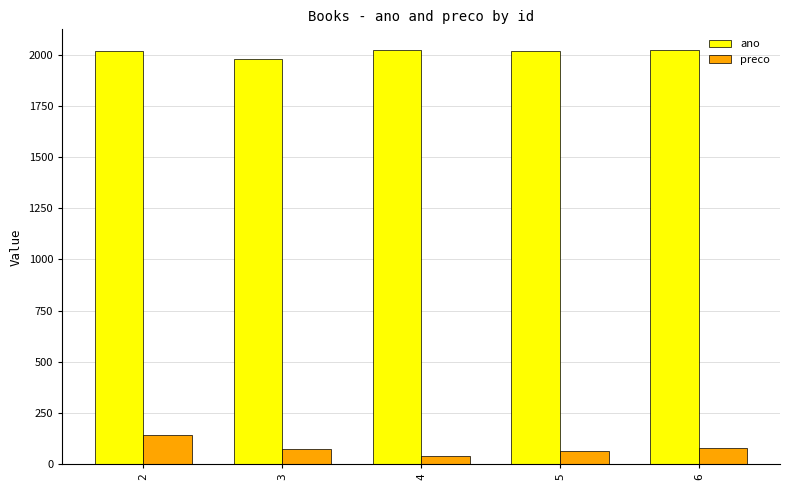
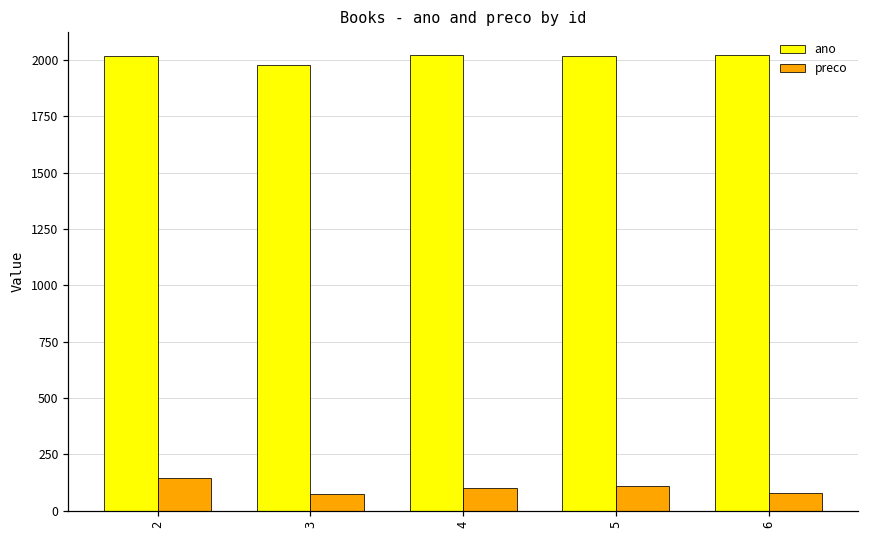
preco, 4: 40 -> 100
preco, 5: 60 -> 110
